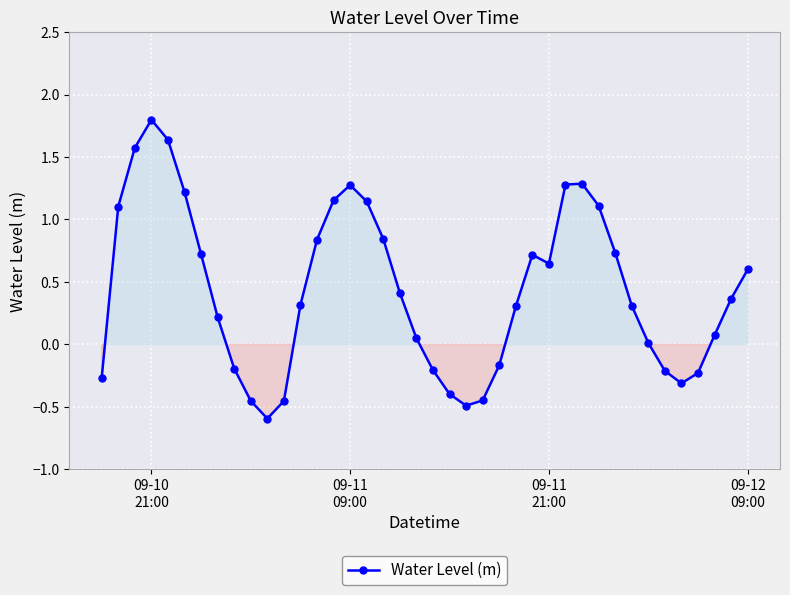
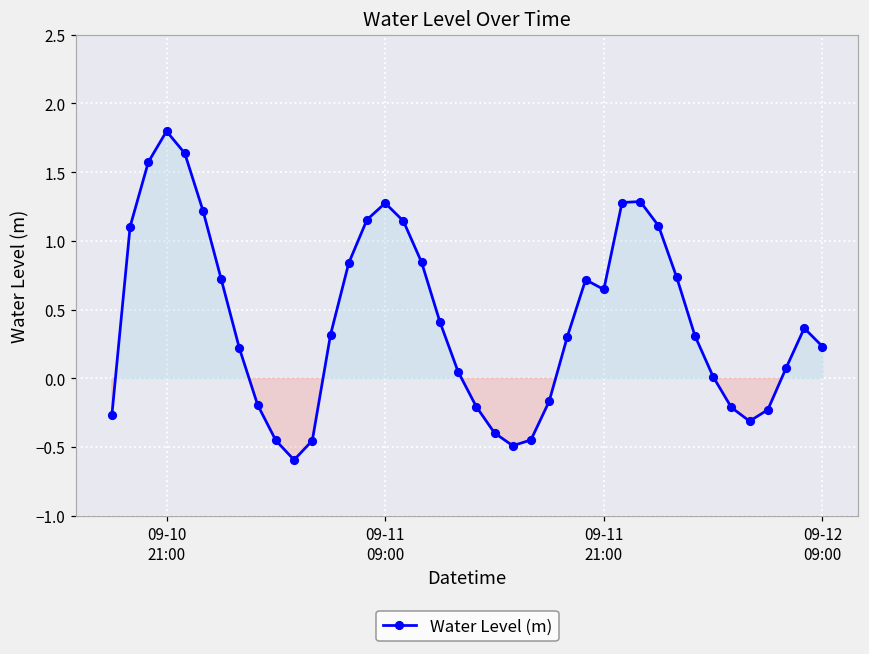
09-12 09:00: 0.60 -> 0.23
